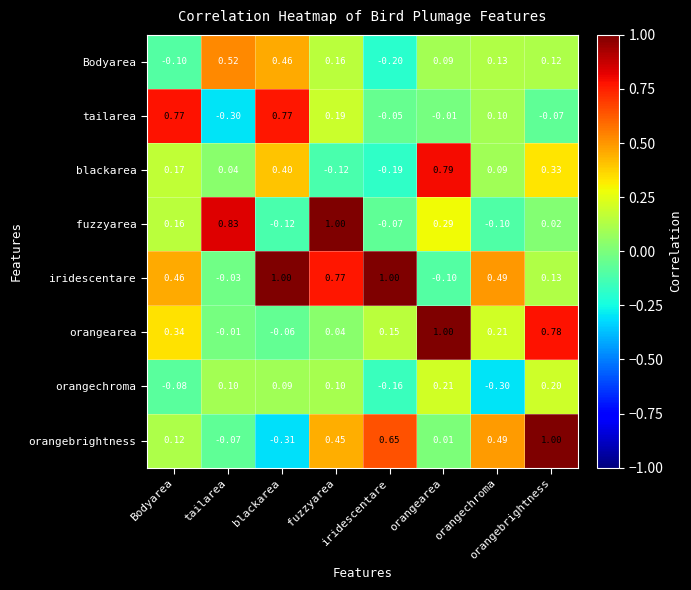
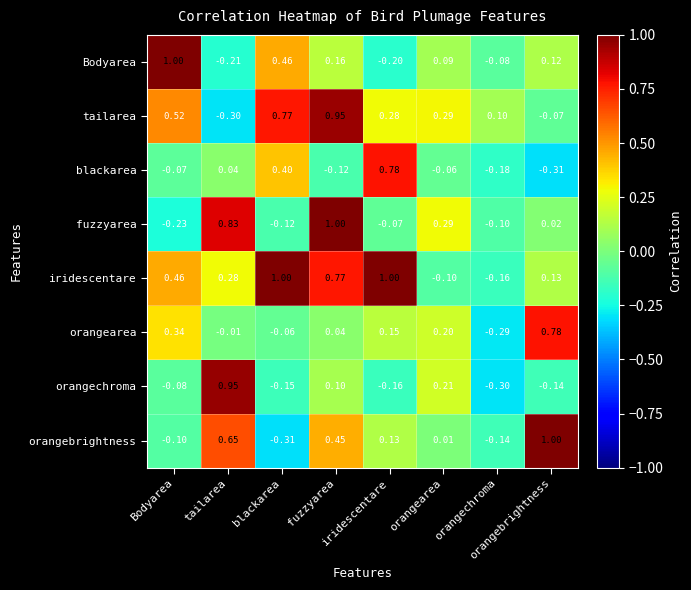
Bodyarea, Bodyarea: -0.10 -> 1.00
Bodyarea, tailarea: 0.52 -> -0.21
Bodyarea, orangechroma: 0.13 -> -0.08
tailarea, Bodyarea: 0.77 -> 0.52
tailarea, fuzzyarea: 0.19 -> 0.95
tailarea, iridescentare: -0.05 -> 0.28
tailarea, orangearea: -0.01 -> 0.29
blackarea, Bodyarea: 0.17 -> -0.07
blackarea, iridescentare: -0.19 -> 0.78
blackarea, orangearea: 0.79 -> -0.06
blackarea, orangechroma: 0.09 -> -0.18
blackarea, orangebrightness: 0.33 -> -0.31
fuzzyarea, Bodyarea: 0.16 -> -0.23
iridescentare, tailarea: -0.03 -> 0.28
iridescentare, orangechroma: 0.49 -> -0.16
orangearea, orangearea: 1.00 -> 0.20
orangearea, orangechroma: 0.21 -> -0.29
orangechroma, tailarea: 0.10 -> 0.95
orangechroma, blackarea: 0.09 -> -0.15
orangechroma, orangebrightness: 0.20 -> -0.14
orangebrightness, Bodyarea: 0.12 -> -0.10
orangebrightness, tailarea: -0.07 -> 0.65
orangebrightness, iridescentare: 0.65 -> 0.13
orangebrightness, orangechroma: 0.49 -> -0.14
